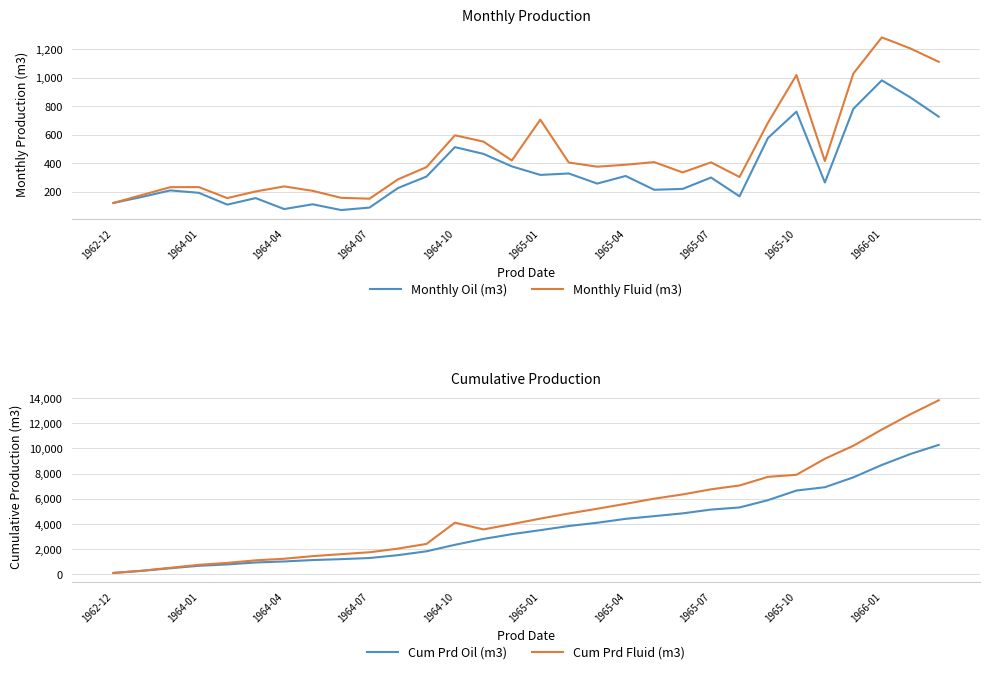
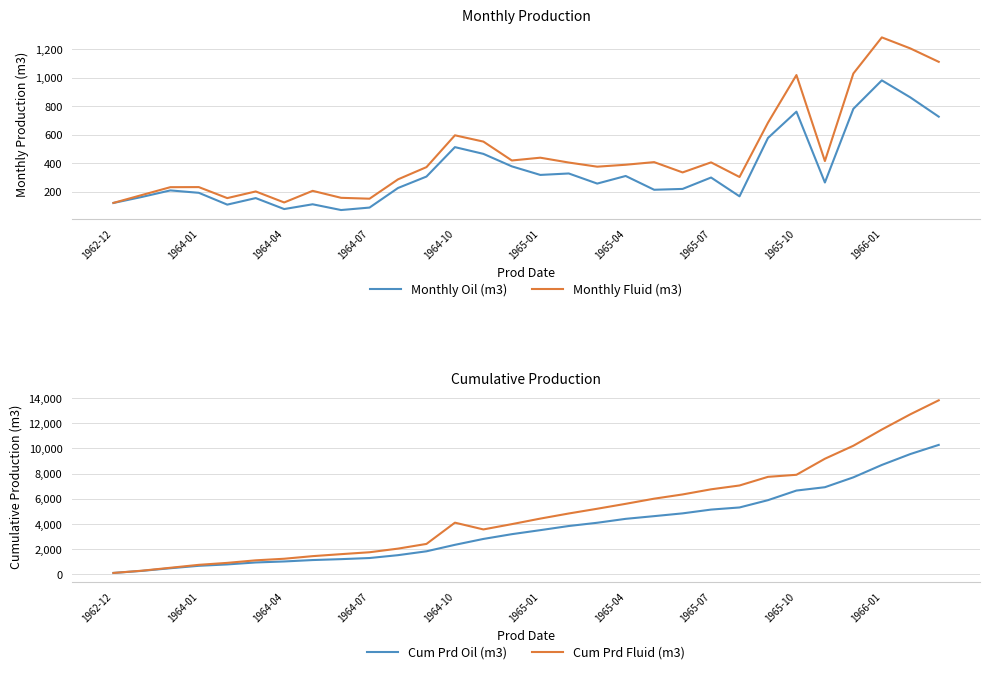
Monthly Production, Monthly Fluid (m3), 1964-04: 240 -> 130
Monthly Production, Monthly Fluid (m3), 1965-01: 710 -> 440
